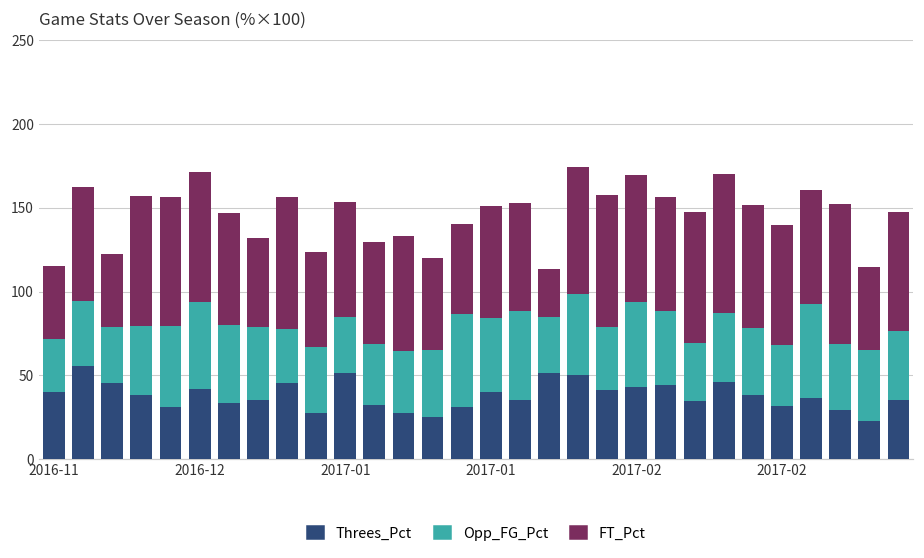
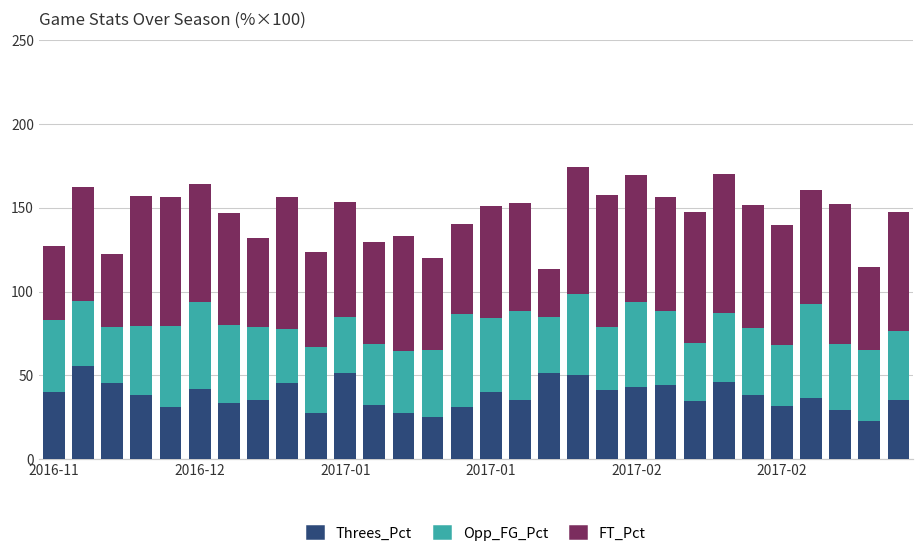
Opp_FG_Pct, 2016-11: 31 -> 43
FT_Pct, 2016-12: 78 -> 71
